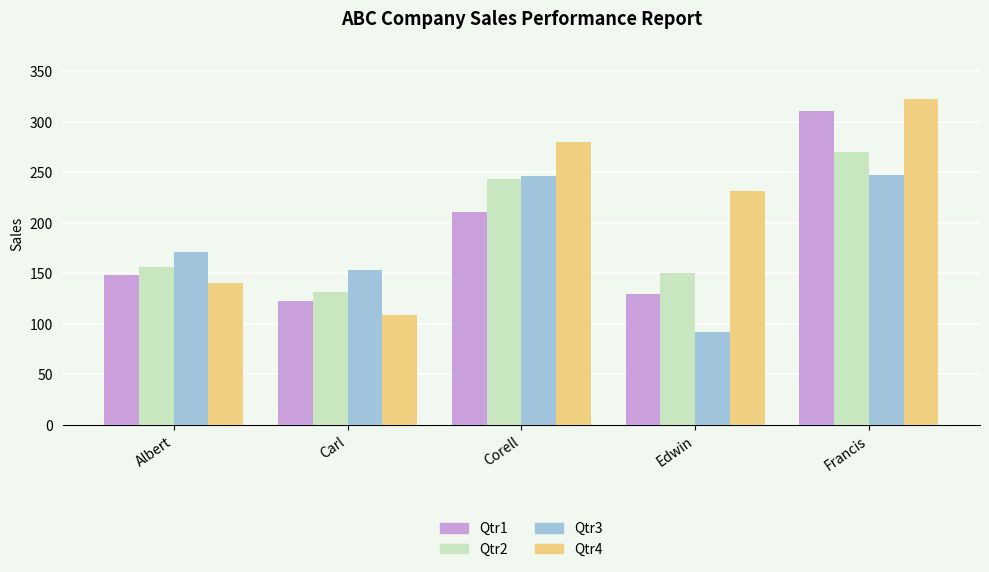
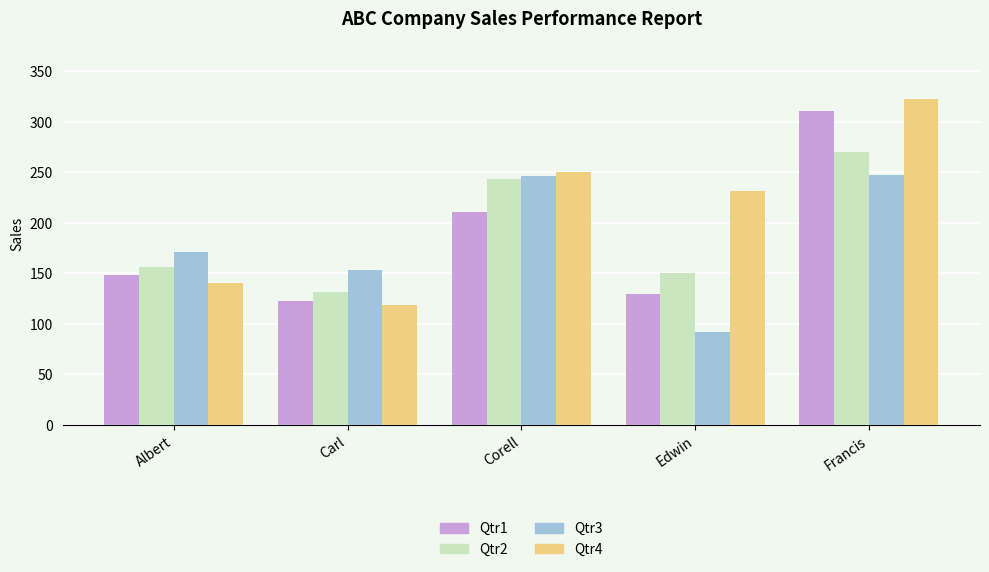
Qtr4, Carl: 109 -> 118
Qtr4, Corell: 280 -> 250
